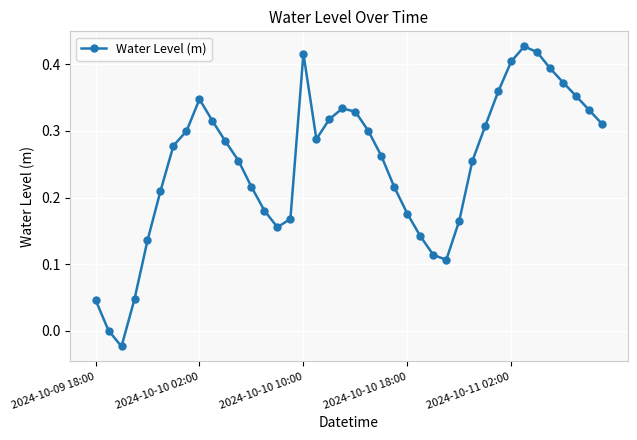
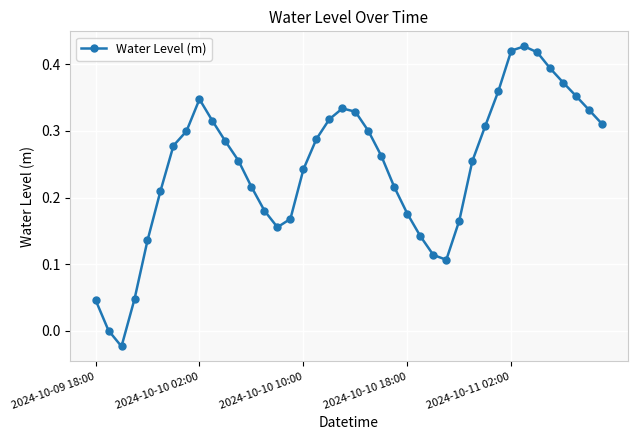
2024-10-10 10:00: 0.42 -> 0.24
2024-10-11 02:00: 0.40 -> 0.42
